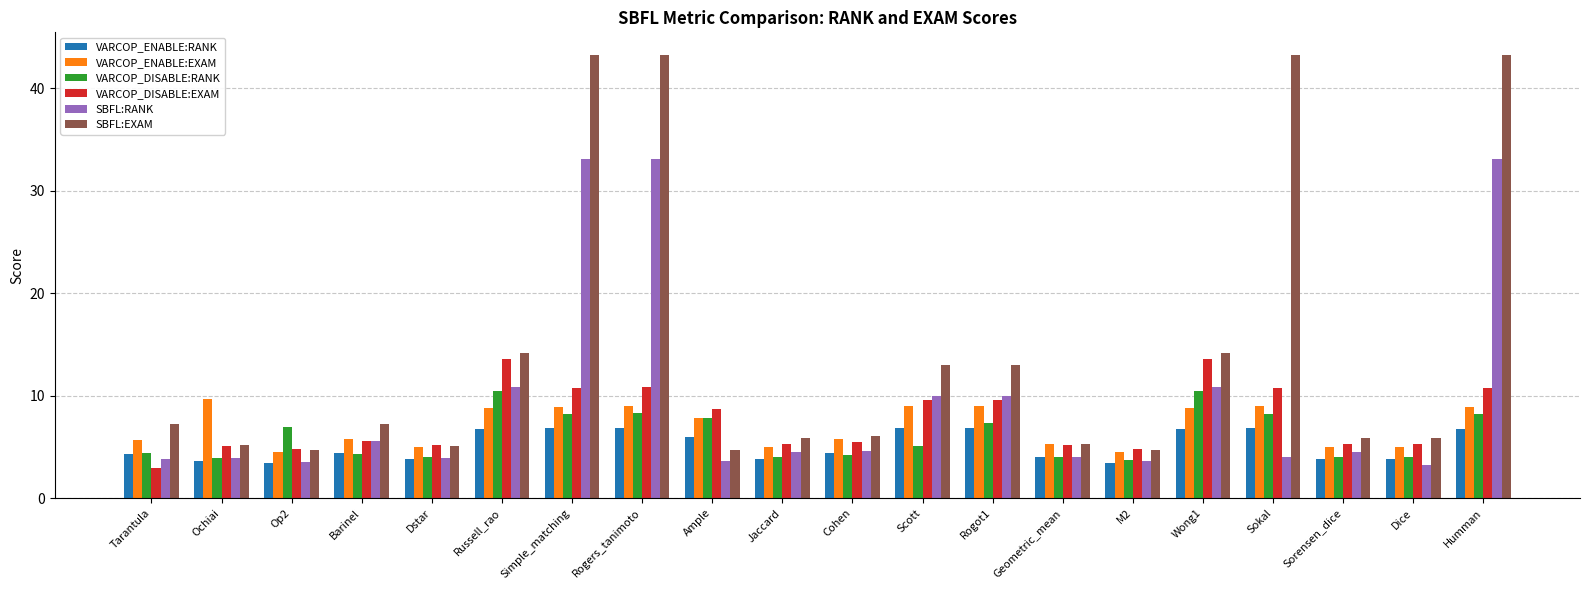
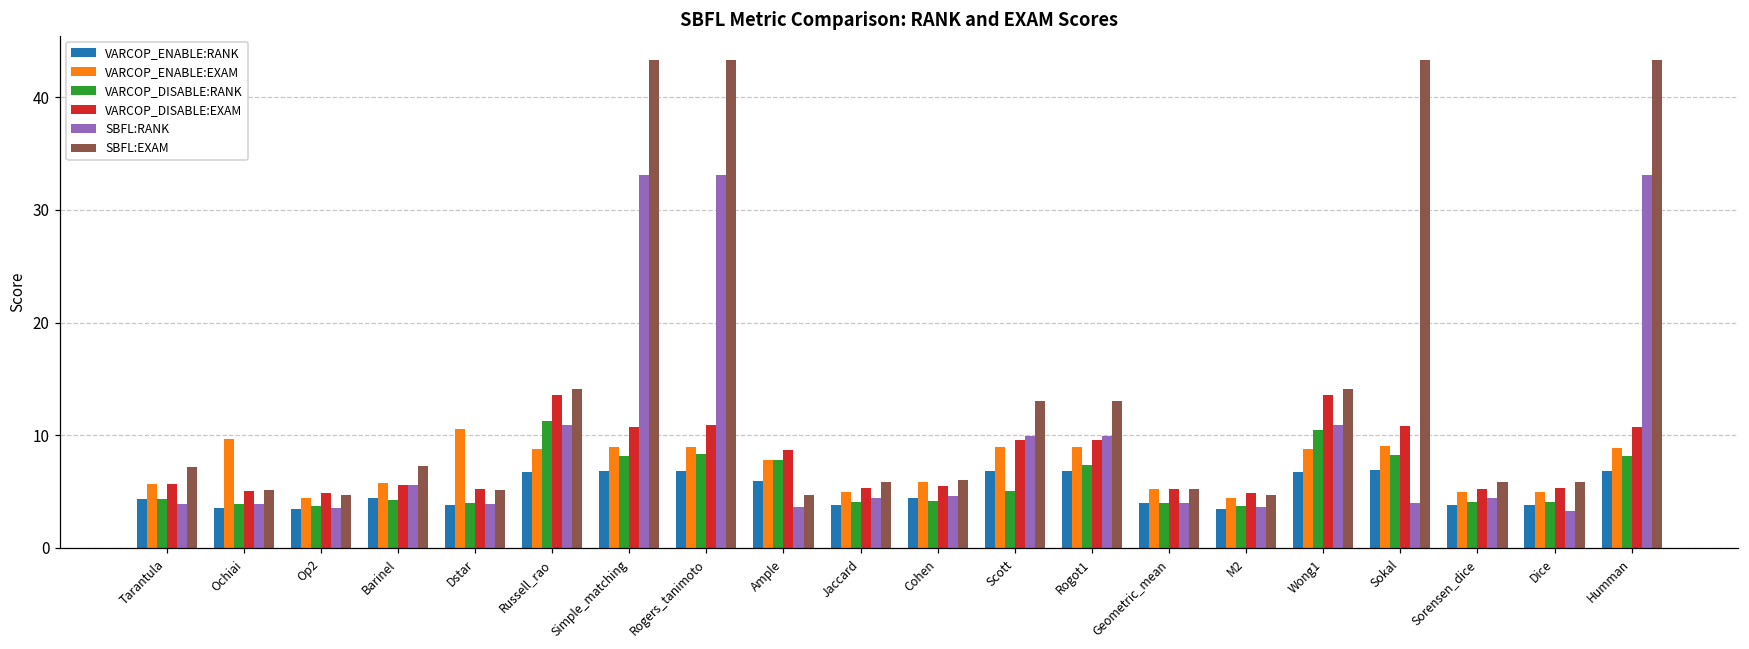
VARCOP_DISABLE:EXAM, Tarantula: 2.9 -> 5.7
VARCOP_DISABLE:RANK, Op2: 6.9 -> 3.7
VARCOP_ENABLE:EXAM, Dstar: 5.0 -> 10.6
VARCOP_DISABLE:RANK, Russell_rao: 10.5 -> 11.3
